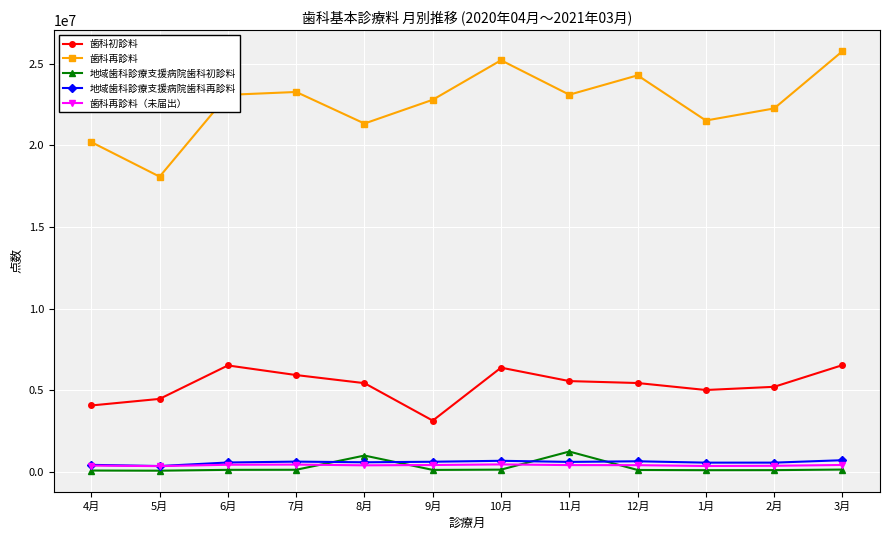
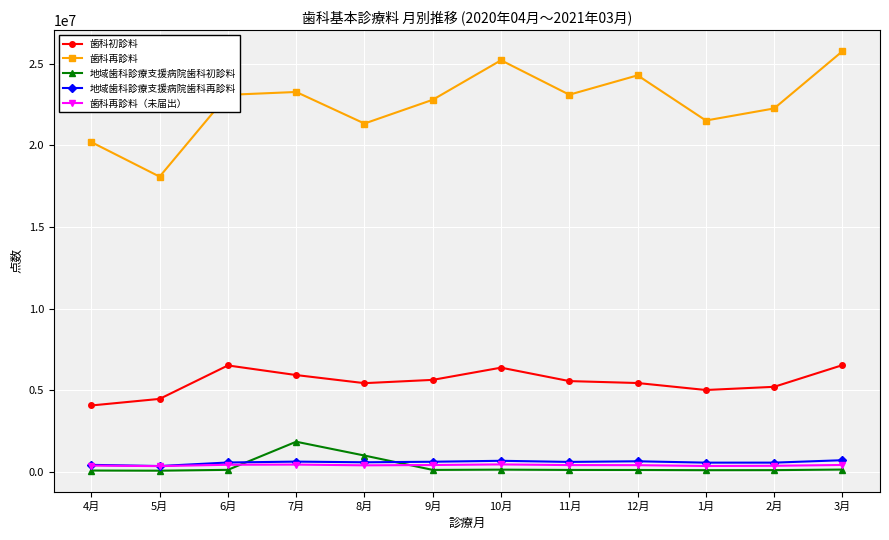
地域歯科診療支援病院歯科初診料, 7月: 100000 -> 1900000
歯科初診料, 9月: 3100000 -> 5600000
地域歯科診療支援病院歯科初診料, 11月: 1300000 -> 100000
